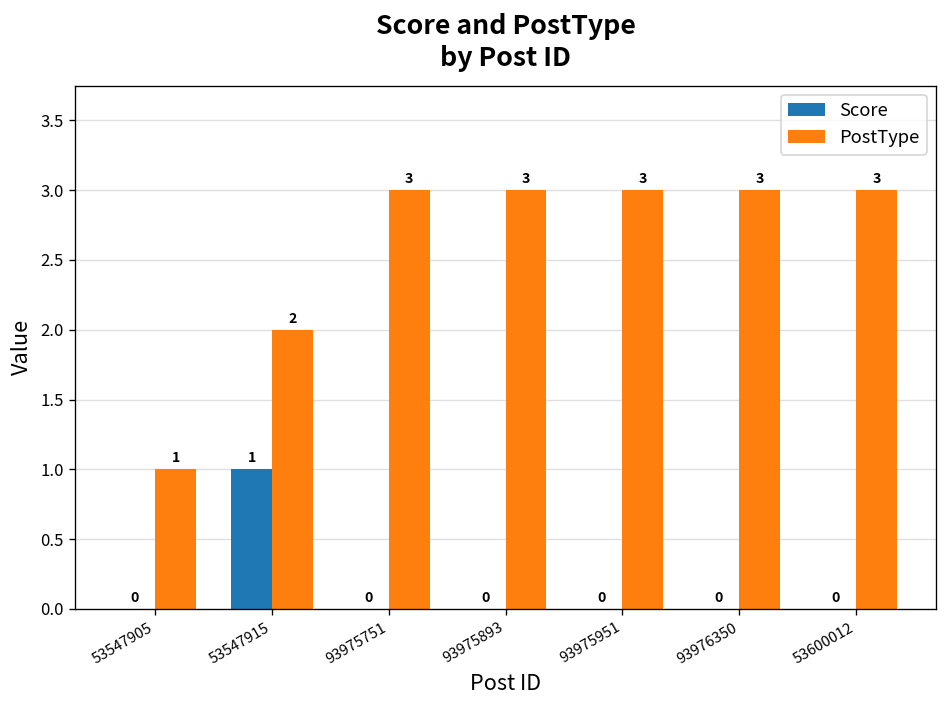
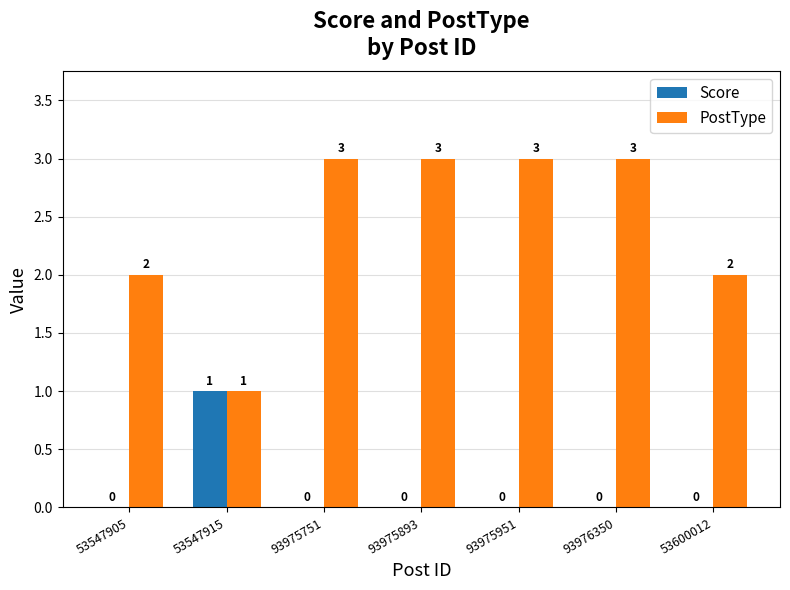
PostType, 53547905: 1 -> 2
PostType, 53547915: 2 -> 1
PostType, 53600012: 3 -> 2
